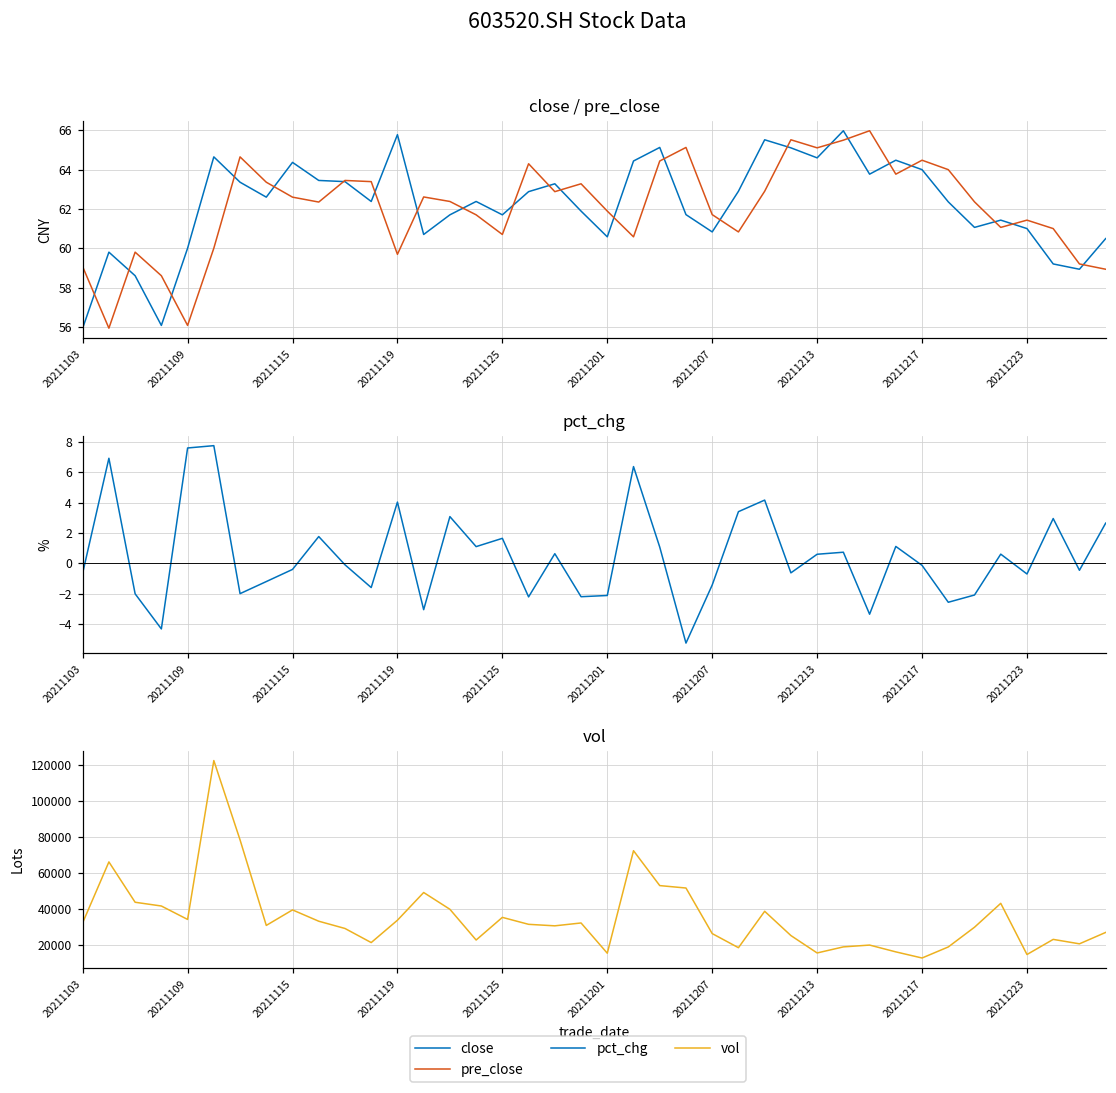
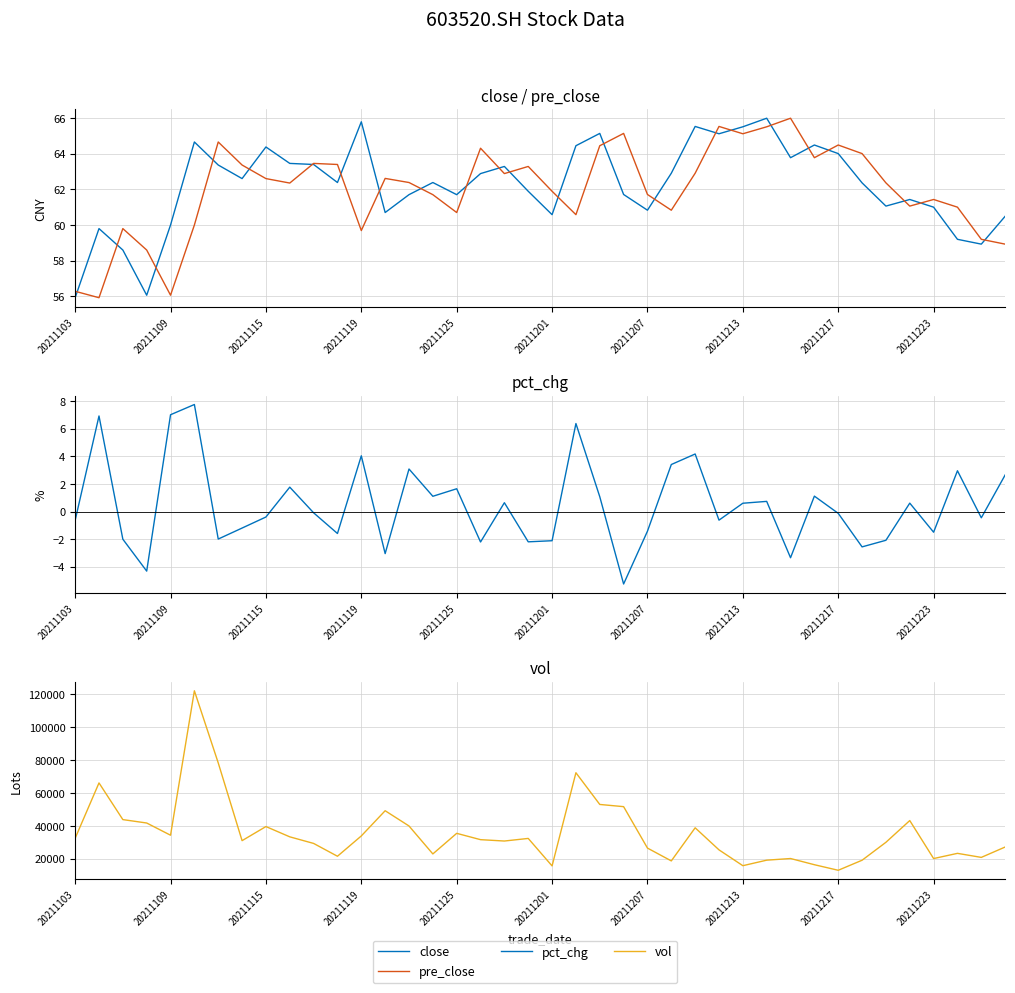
close / pre_close, pre_close, 20211103: 59.1 -> 56.3
close / pre_close, close, 20211213: 64.6 -> 65.5
pct_chg, 20211109: 7.6 -> 7.0
pct_chg, 20211223: -0.7 -> -1.5
vol, 20211223: 15000 -> 20000
